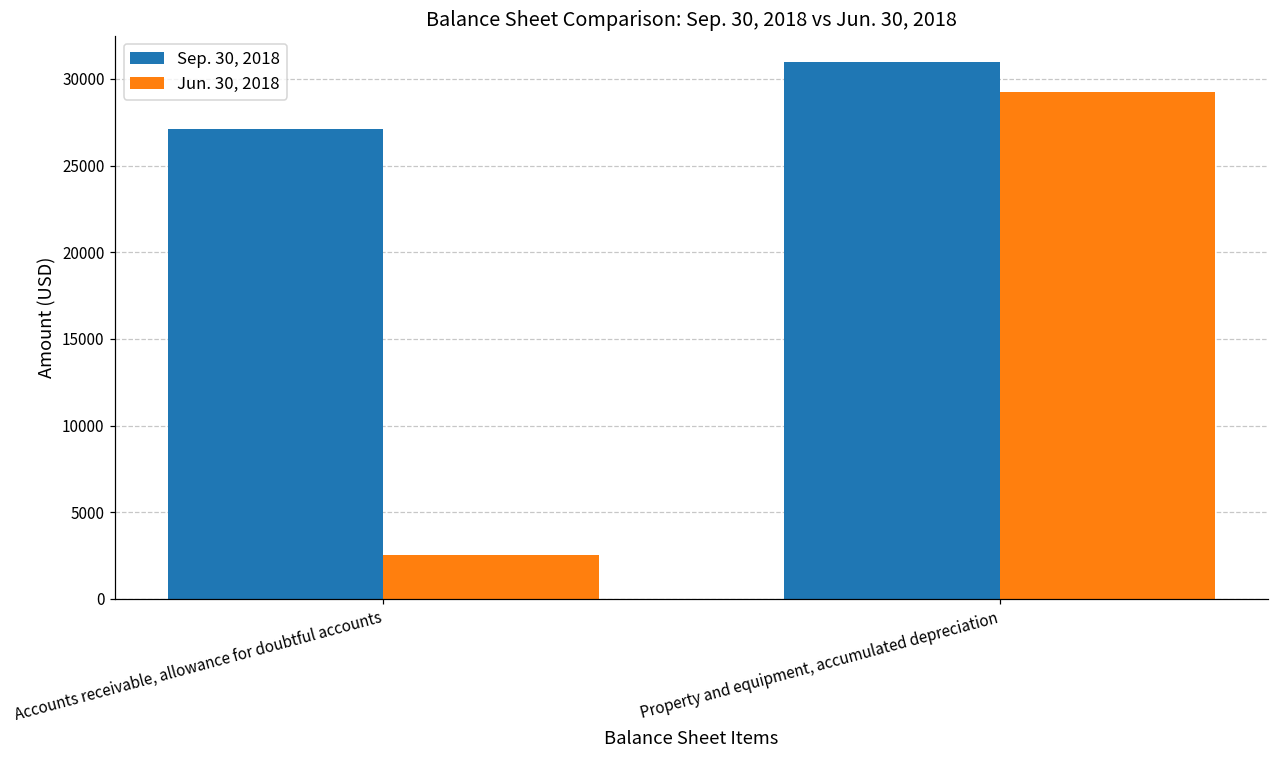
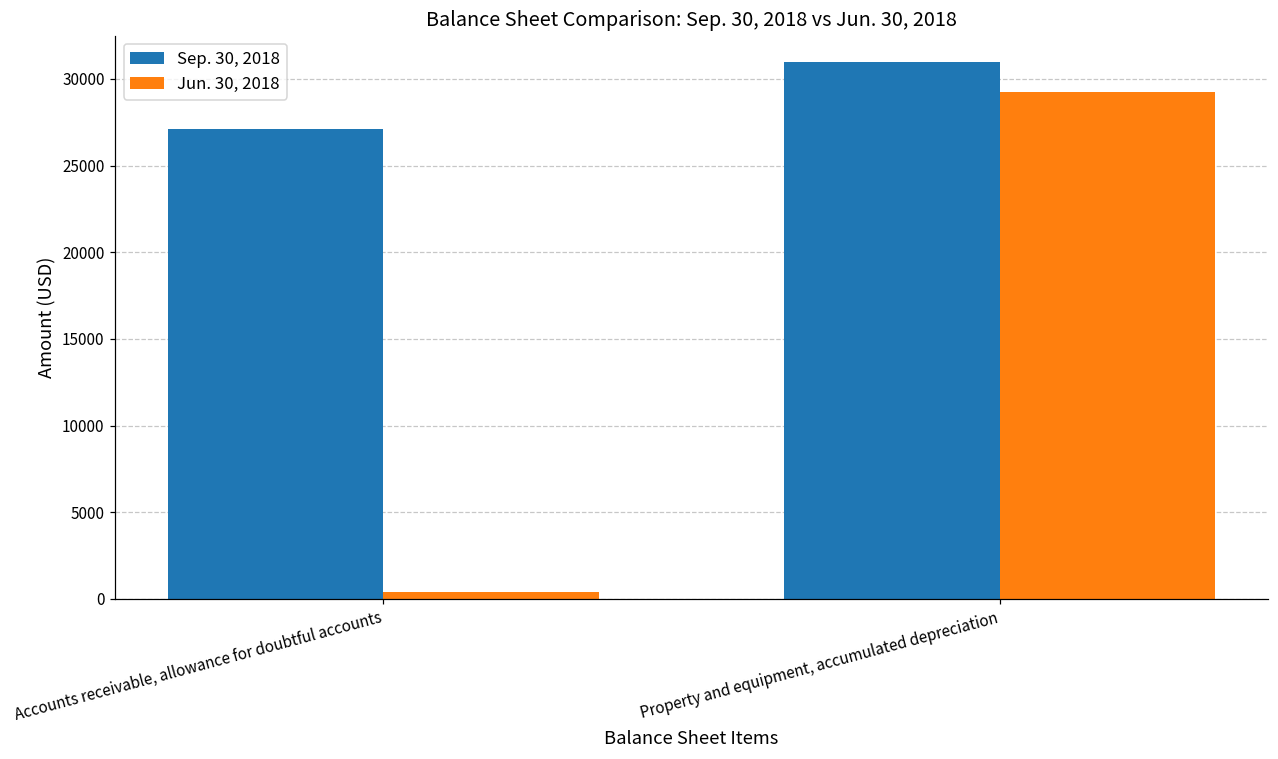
Jun. 30, 2018, Accounts receivable, allowance for doubtful accounts: 2500 -> 400
